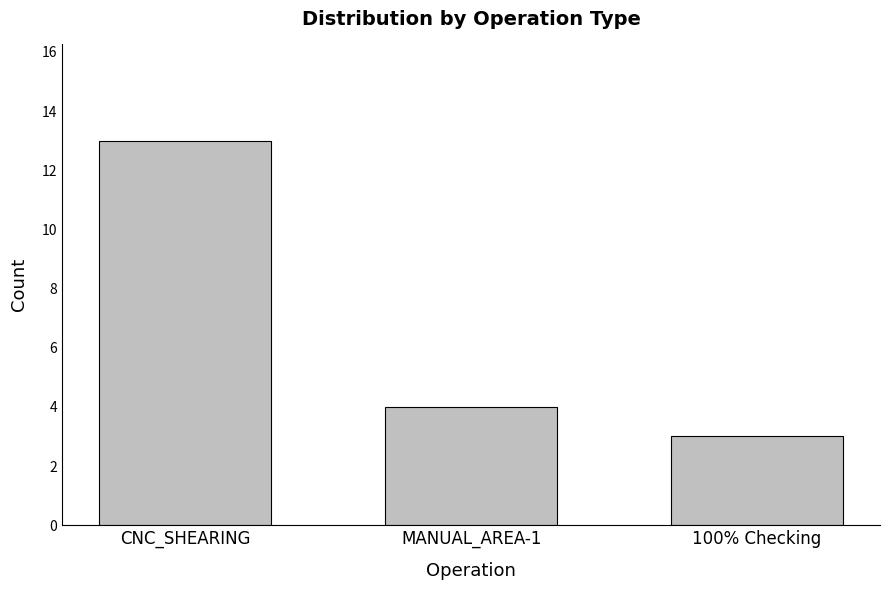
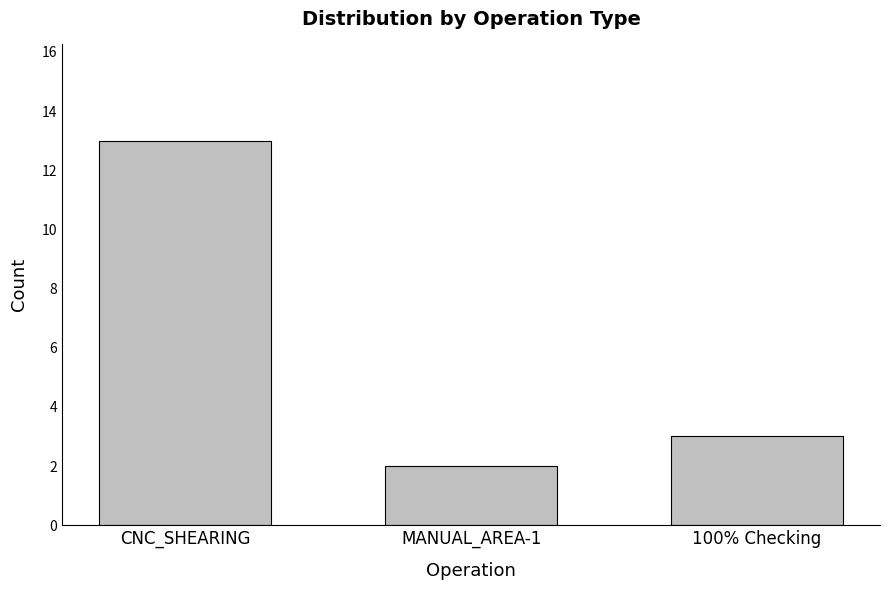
MANUAL_AREA-1: 4 -> 2
